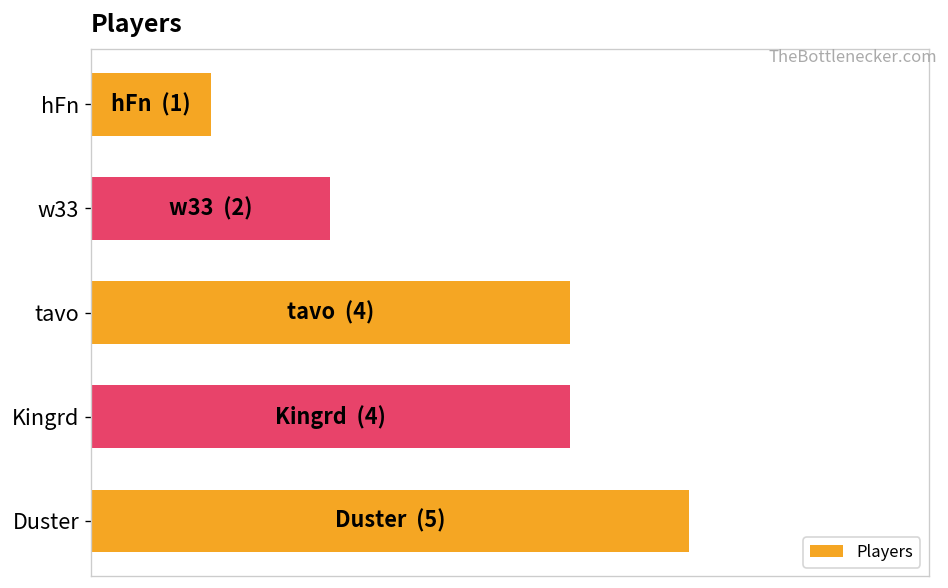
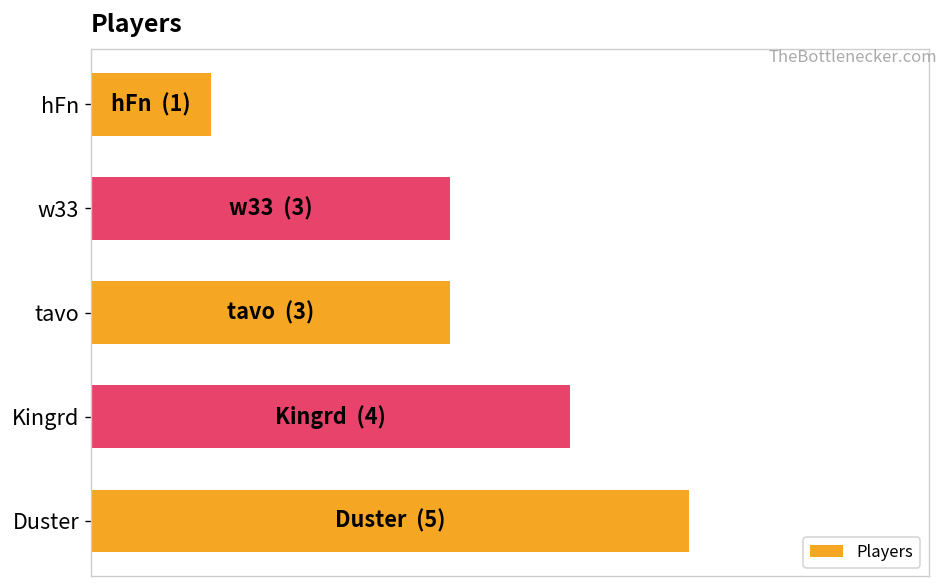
w33: (2) -> (3)
tavo: (4) -> (3)
